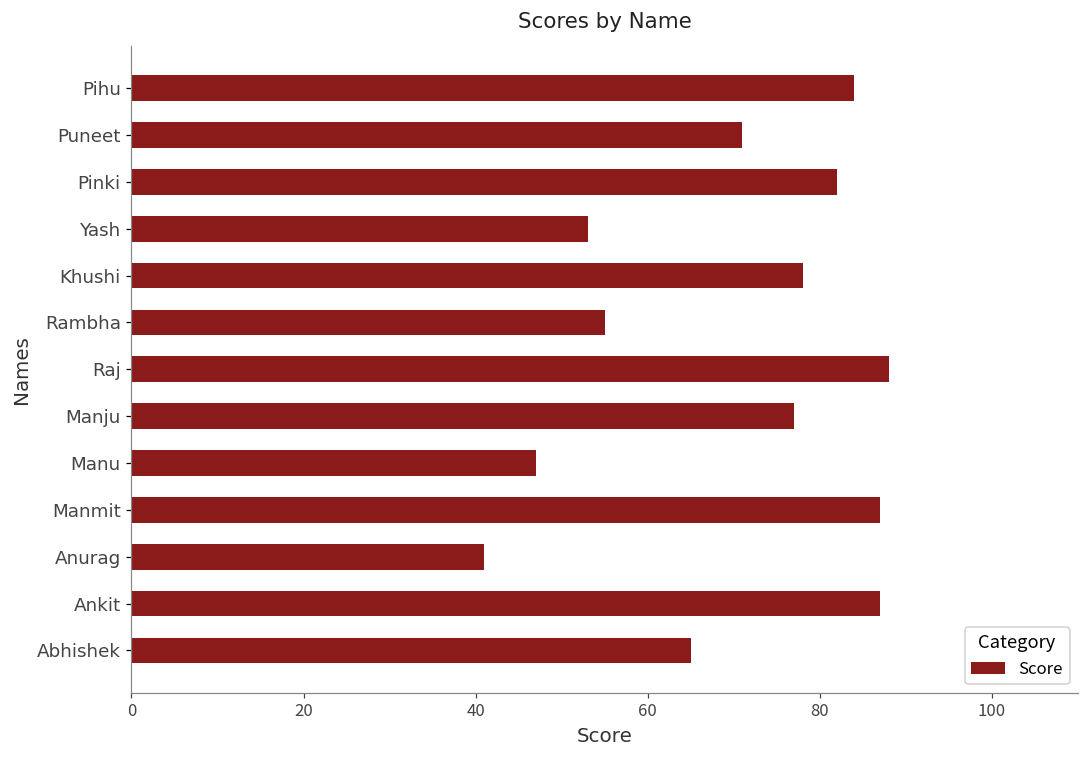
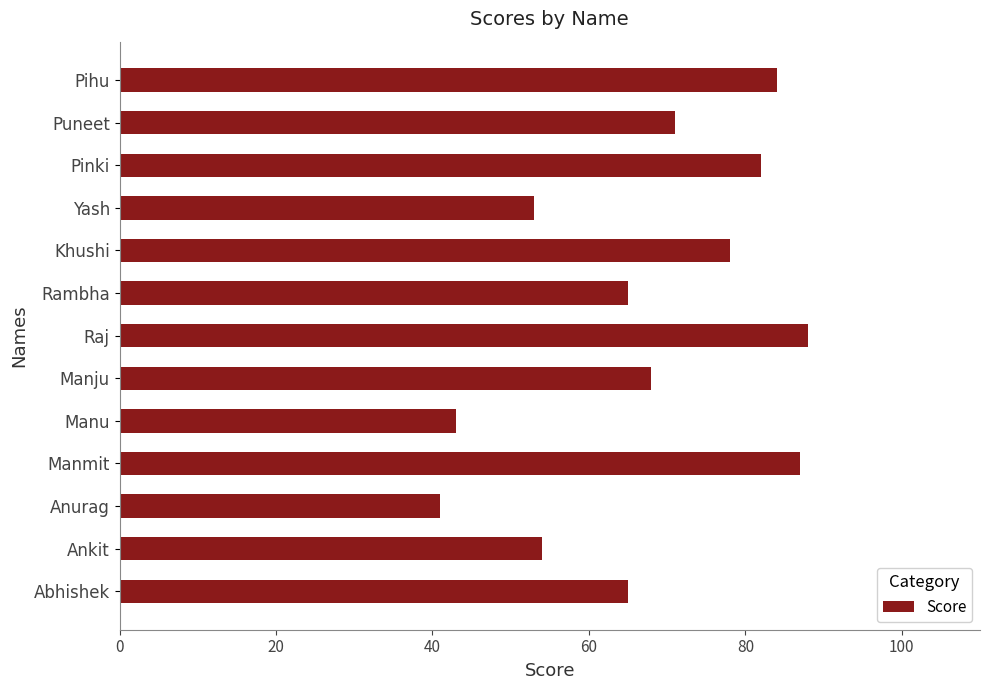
Rambha: 55 -> 65
Manju: 77 -> 68
Manu: 47 -> 43
Ankit: 87 -> 54
